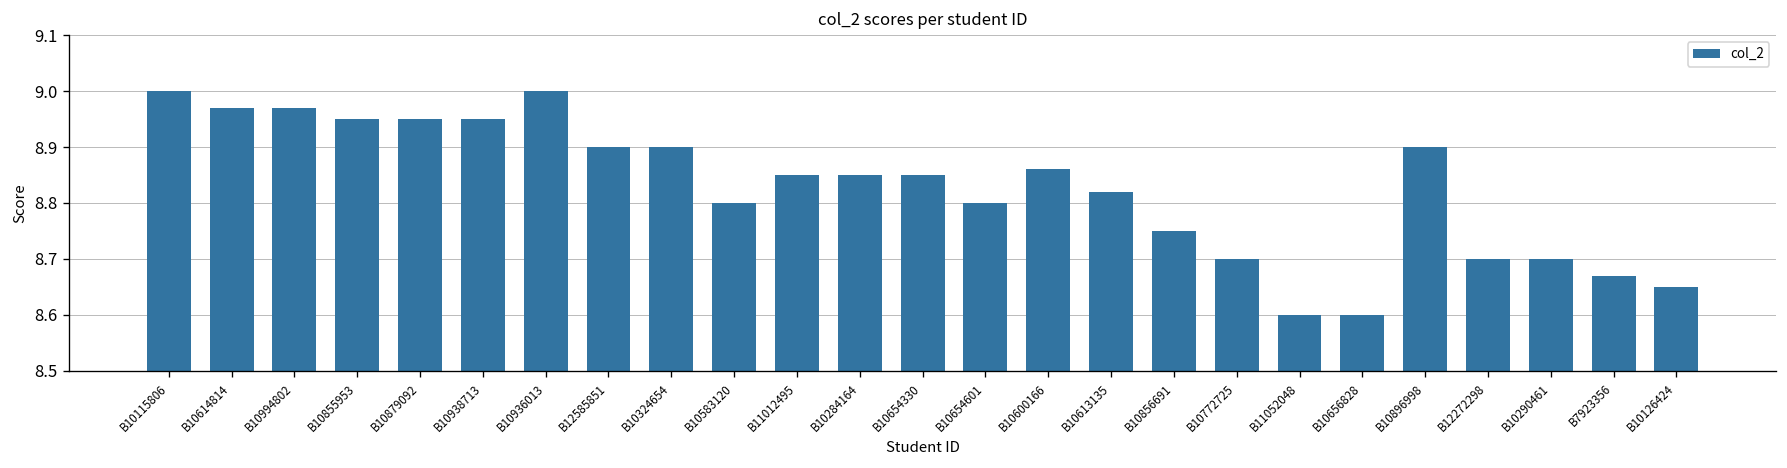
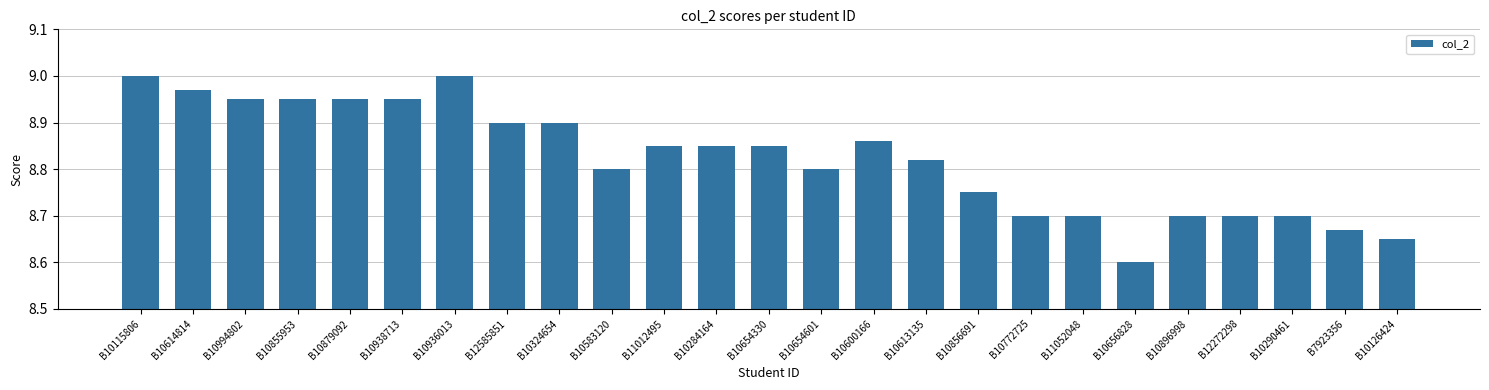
B10994802: 8.97 -> 8.95
B11052048: 8.6 -> 8.7
B10896998: 8.9 -> 8.7
